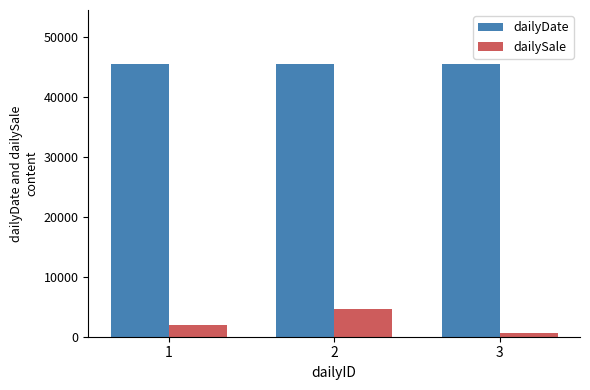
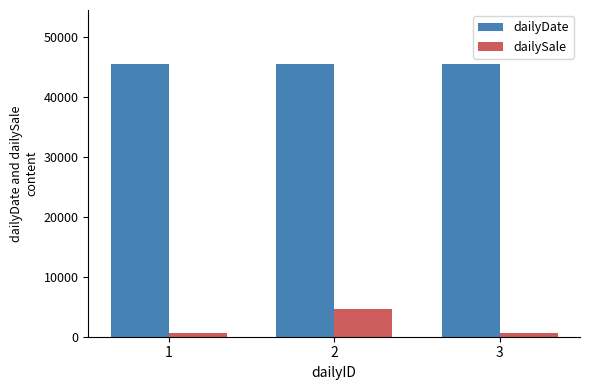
dailySale, 1: 2000 -> 1000
